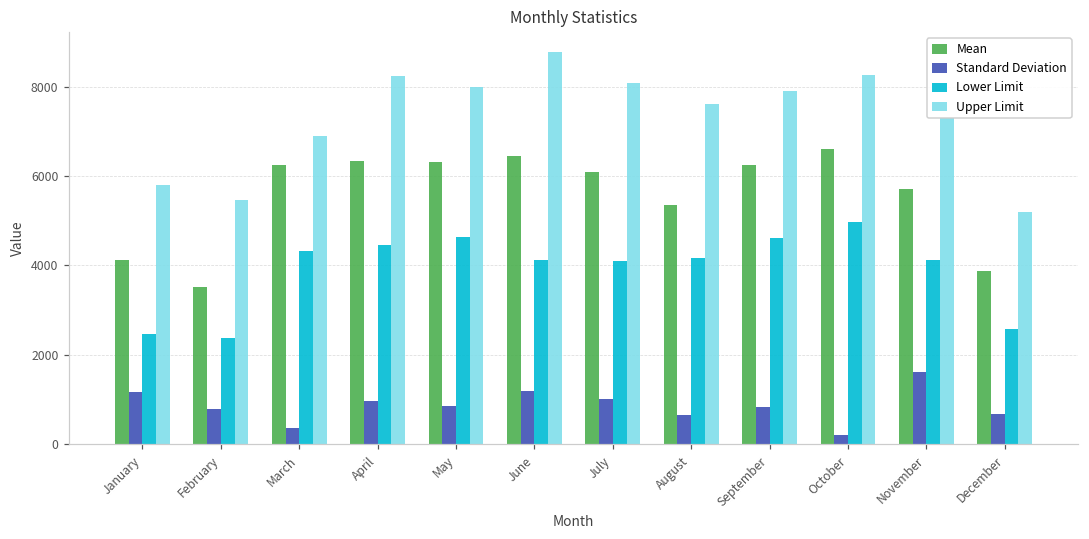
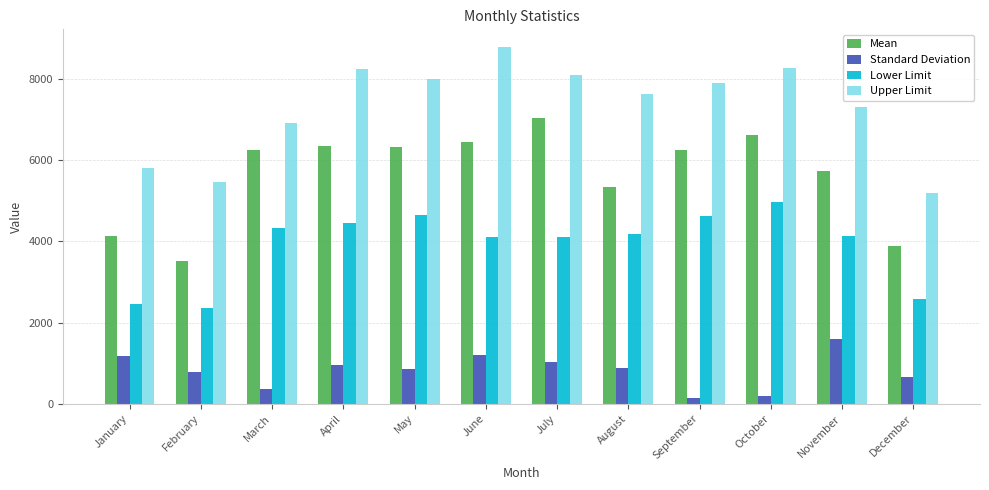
Mean, July: 6100 -> 7000
Standard Deviation, August: 700 -> 900
Standard Deviation, September: 800 -> 100
